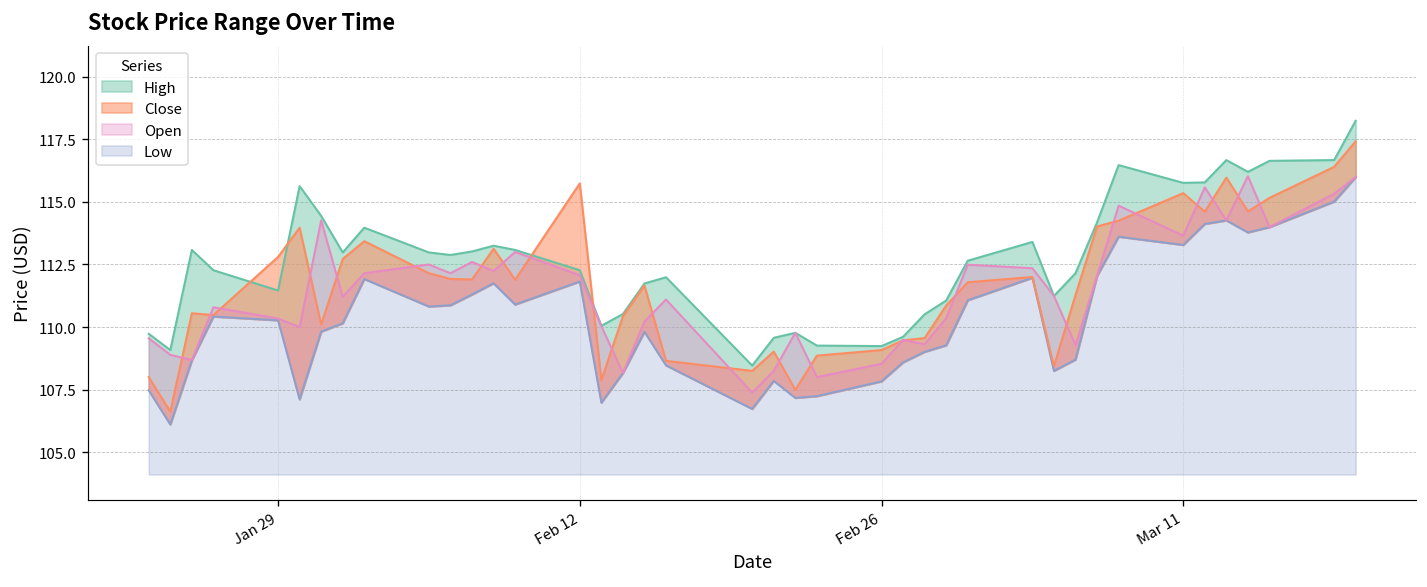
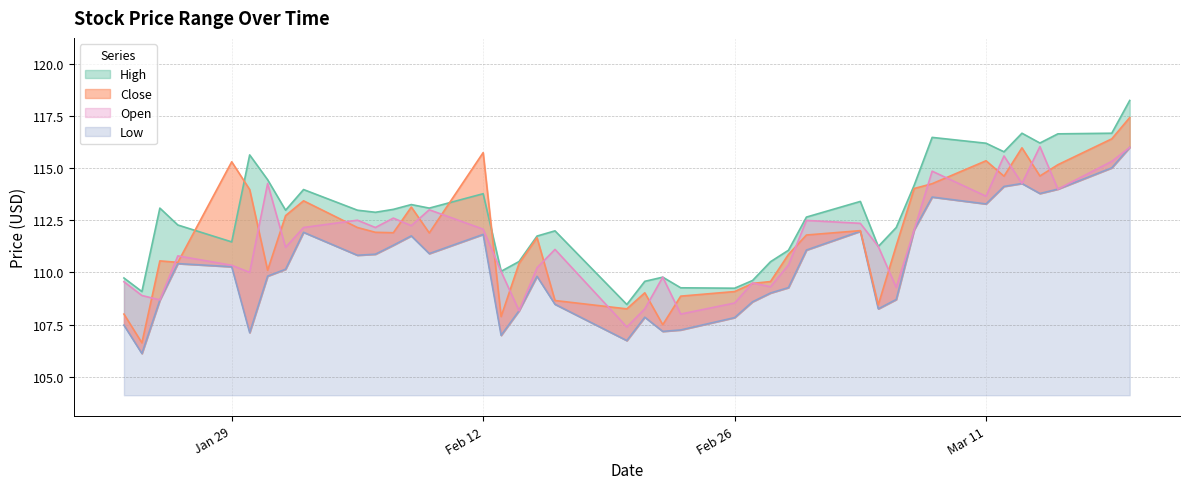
Close, Jan 29: 112.8 -> 115.3
High, Feb 12: 112.3 -> 113.8
High, Mar 11: 115.8 -> 116.2
